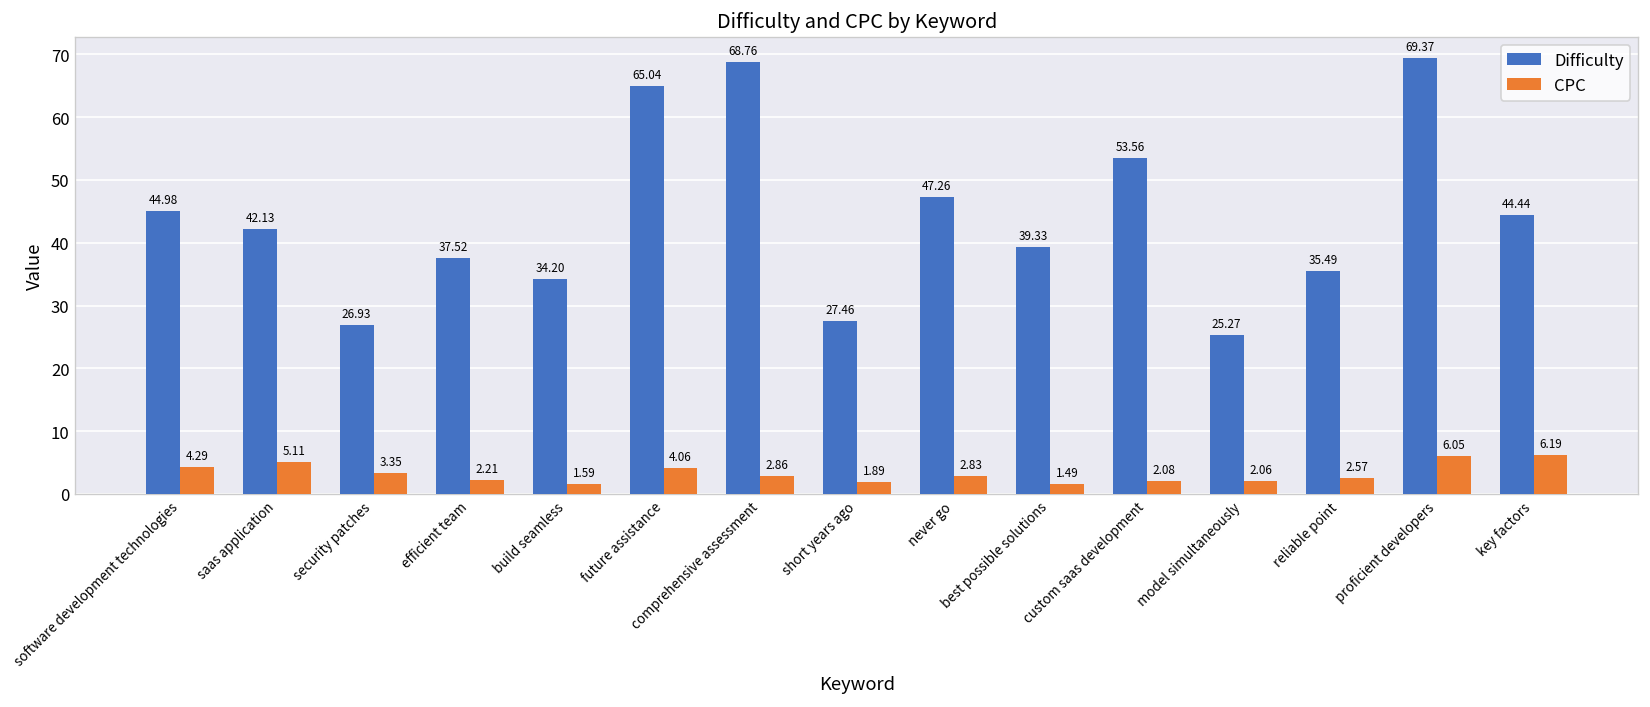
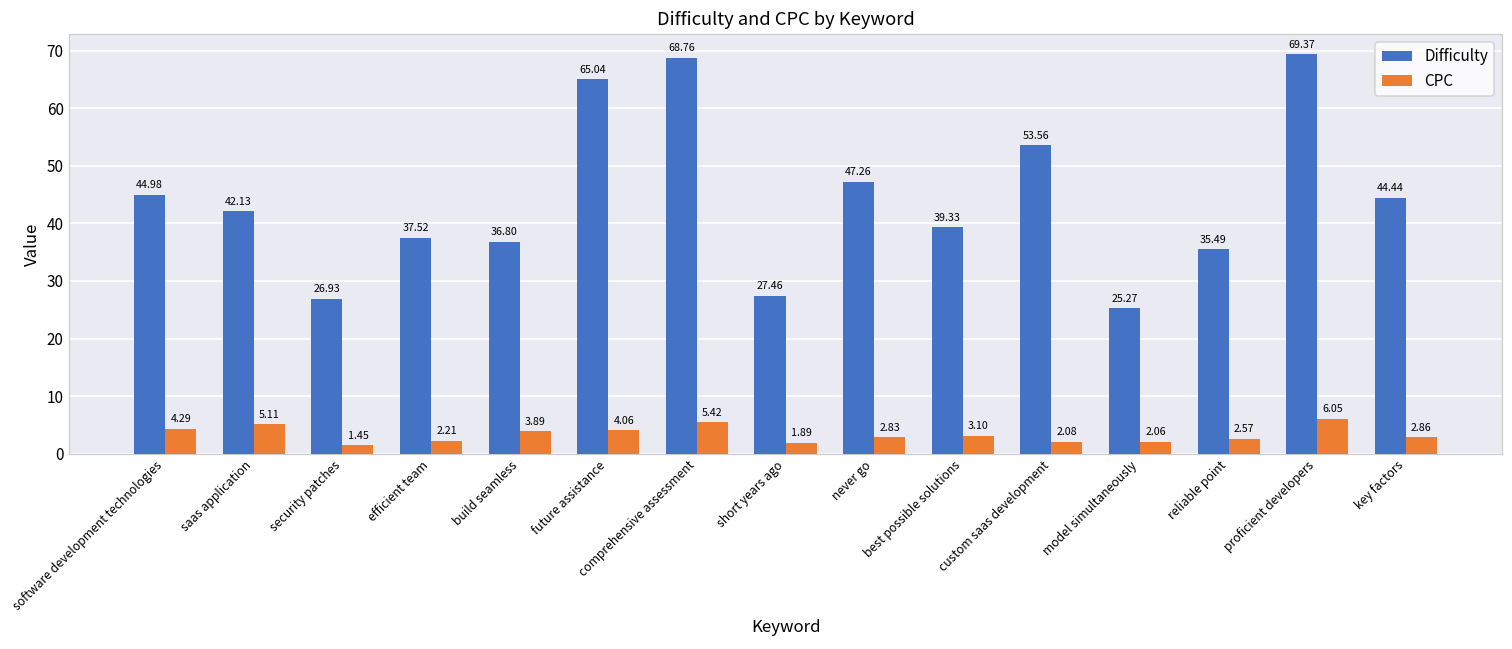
CPC, security patches: 3.35 -> 1.45
Difficulty, build seamless: 34.20 -> 36.80
CPC, build seamless: 1.59 -> 3.89
CPC, comprehensive assessment: 2.86 -> 5.42
CPC, best possible solutions: 1.49 -> 3.10
CPC, key factors: 6.19 -> 2.86
